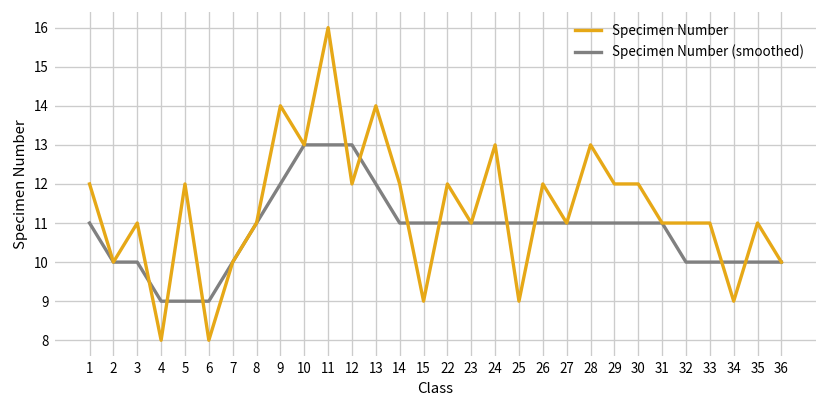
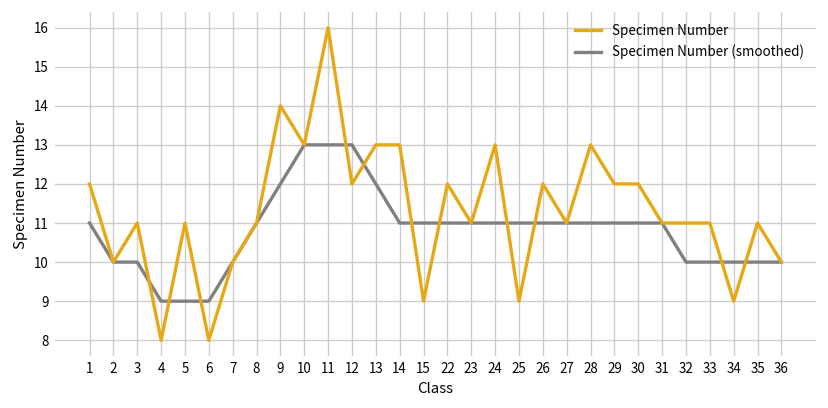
Specimen Number, 5: 12 -> 11
Specimen Number, 13: 14 -> 13
Specimen Number, 14: 12 -> 13
